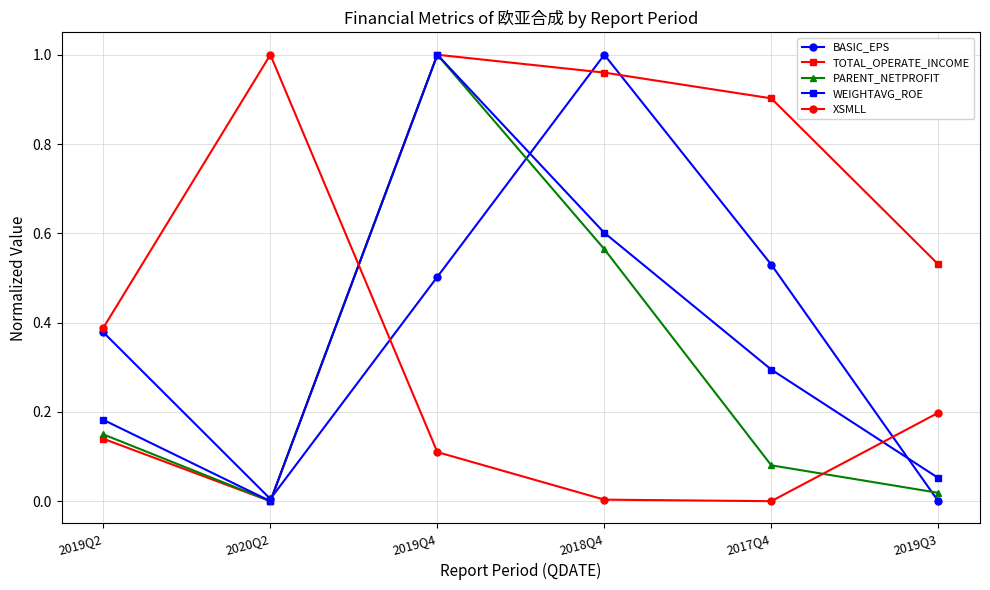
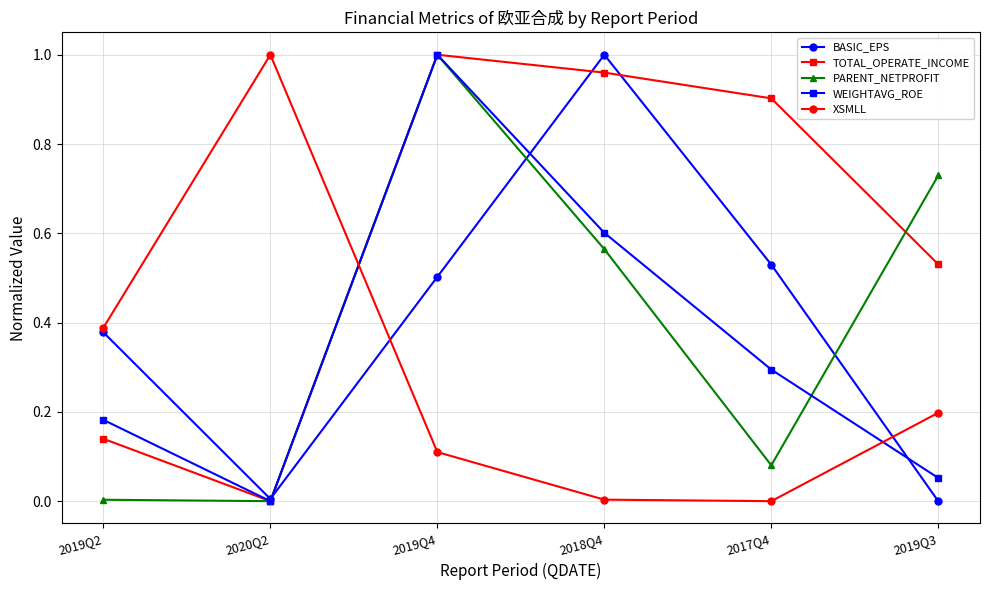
PARENT_NETPROFIT, 2019Q2: 0.15 -> 0.00
PARENT_NETPROFIT, 2019Q3: 0.02 -> 0.73
